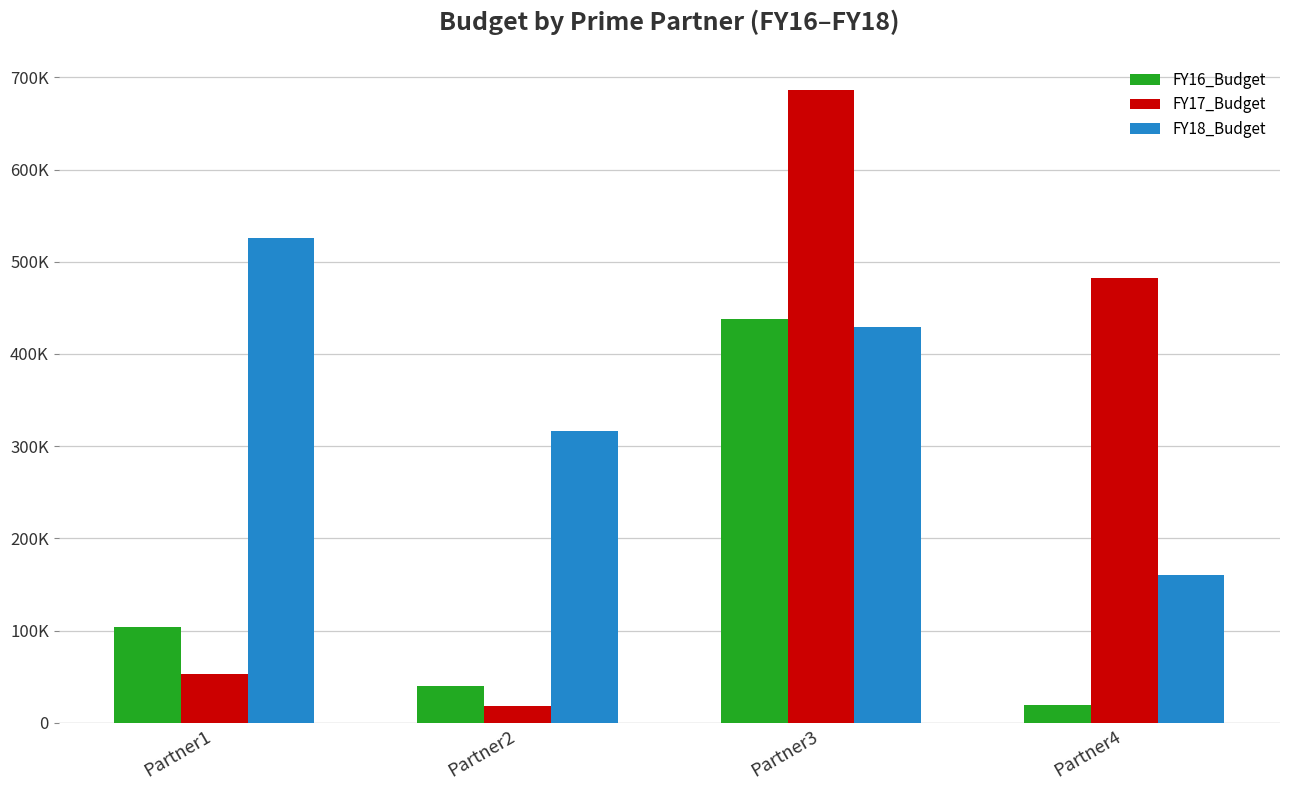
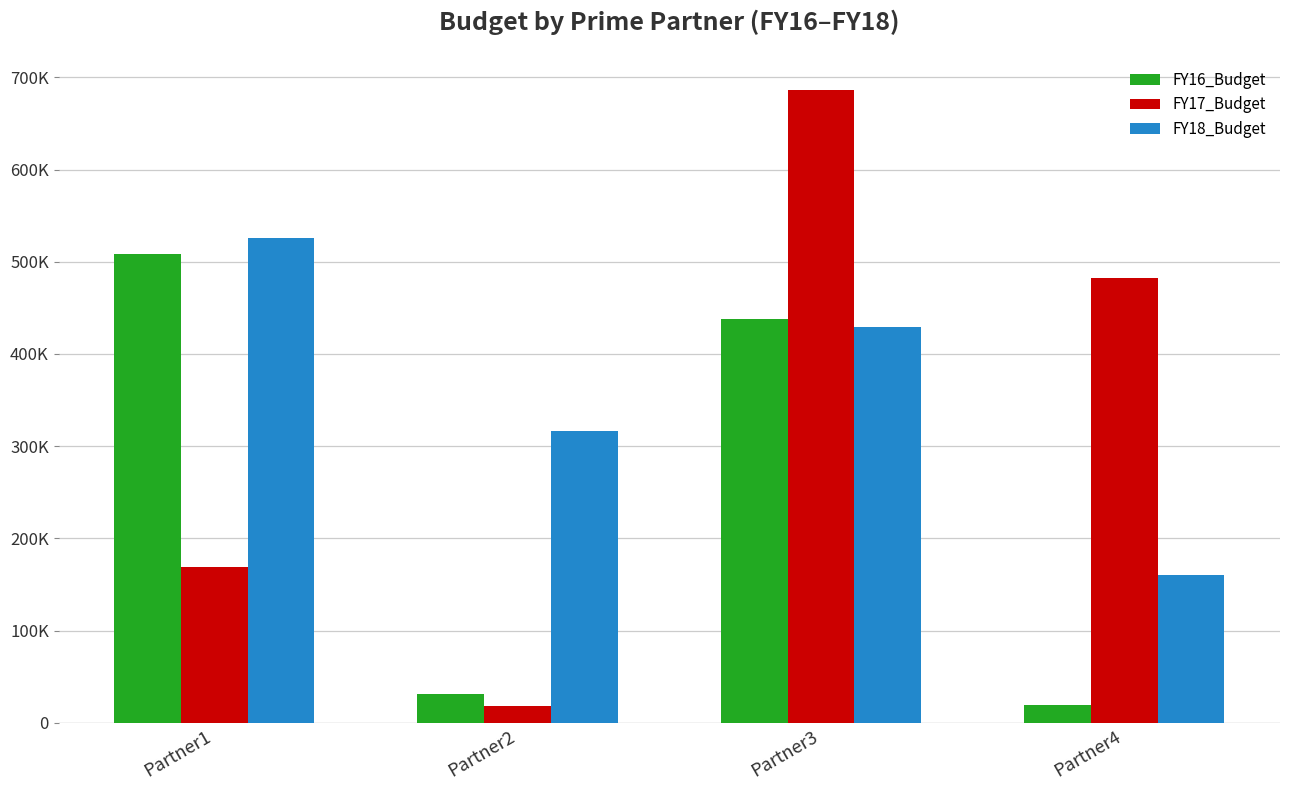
FY16_Budget, Partner1: 100000 -> 510000
FY17_Budget, Partner1: 50000 -> 170000
FY16_Budget, Partner2: 40000 -> 30000
